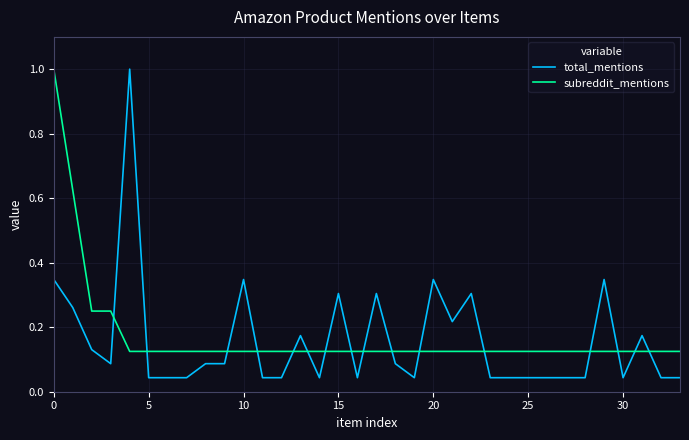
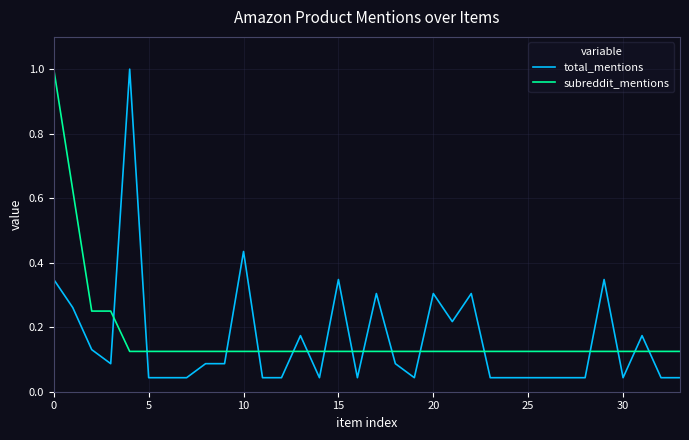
total_mentions, 10: 0.35 -> 0.43
total_mentions, 15: 0.30 -> 0.35
total_mentions, 20: 0.35 -> 0.30
